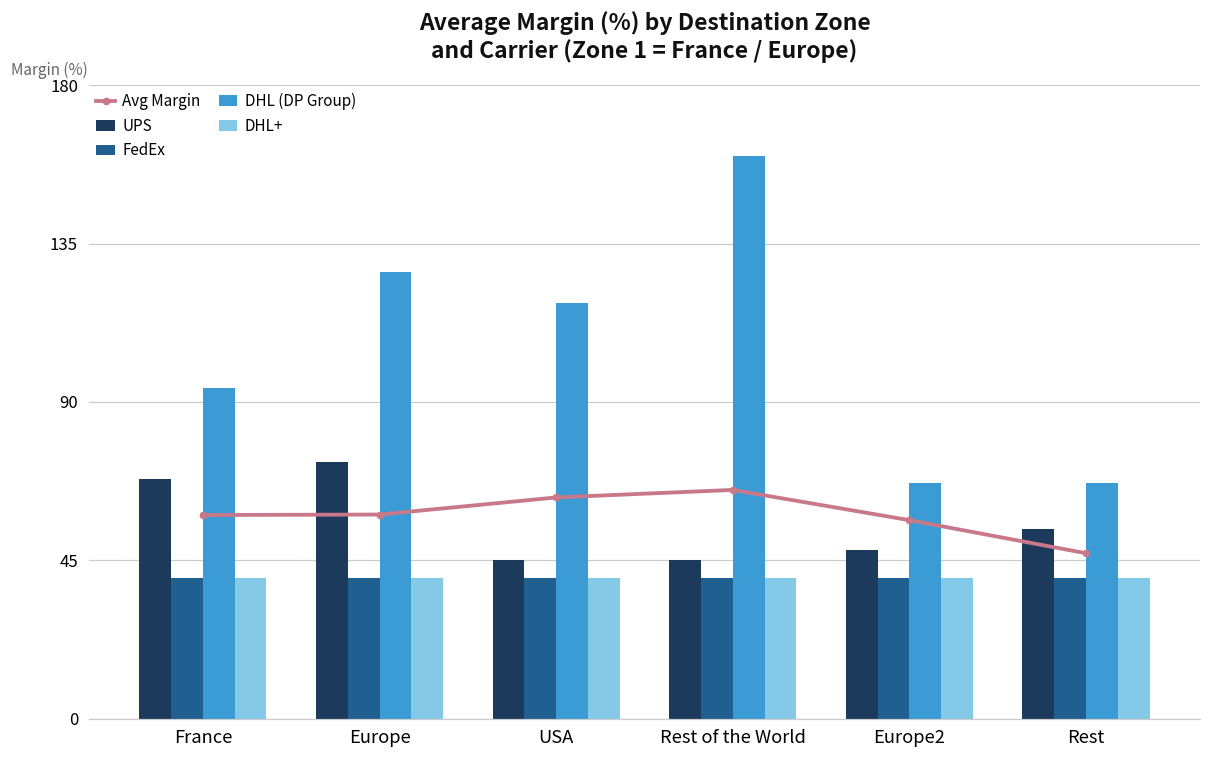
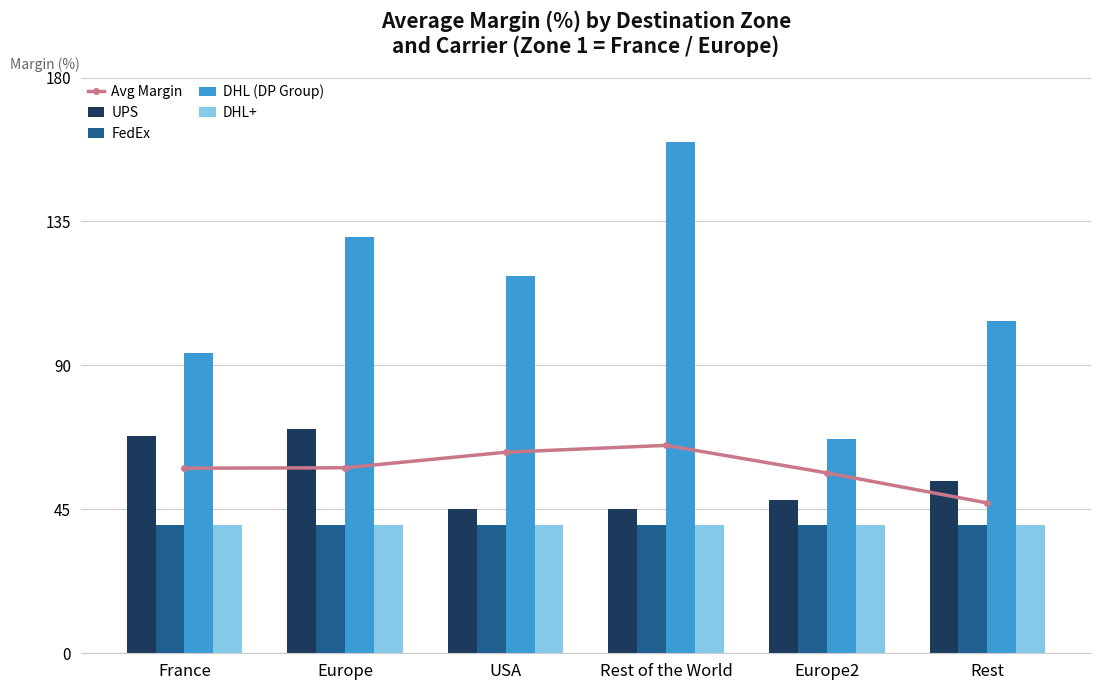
UPS, Europe: 73 -> 70
DHL (DP Group), Europe: 127 -> 130
DHL (DP Group), Rest: 67 -> 104
